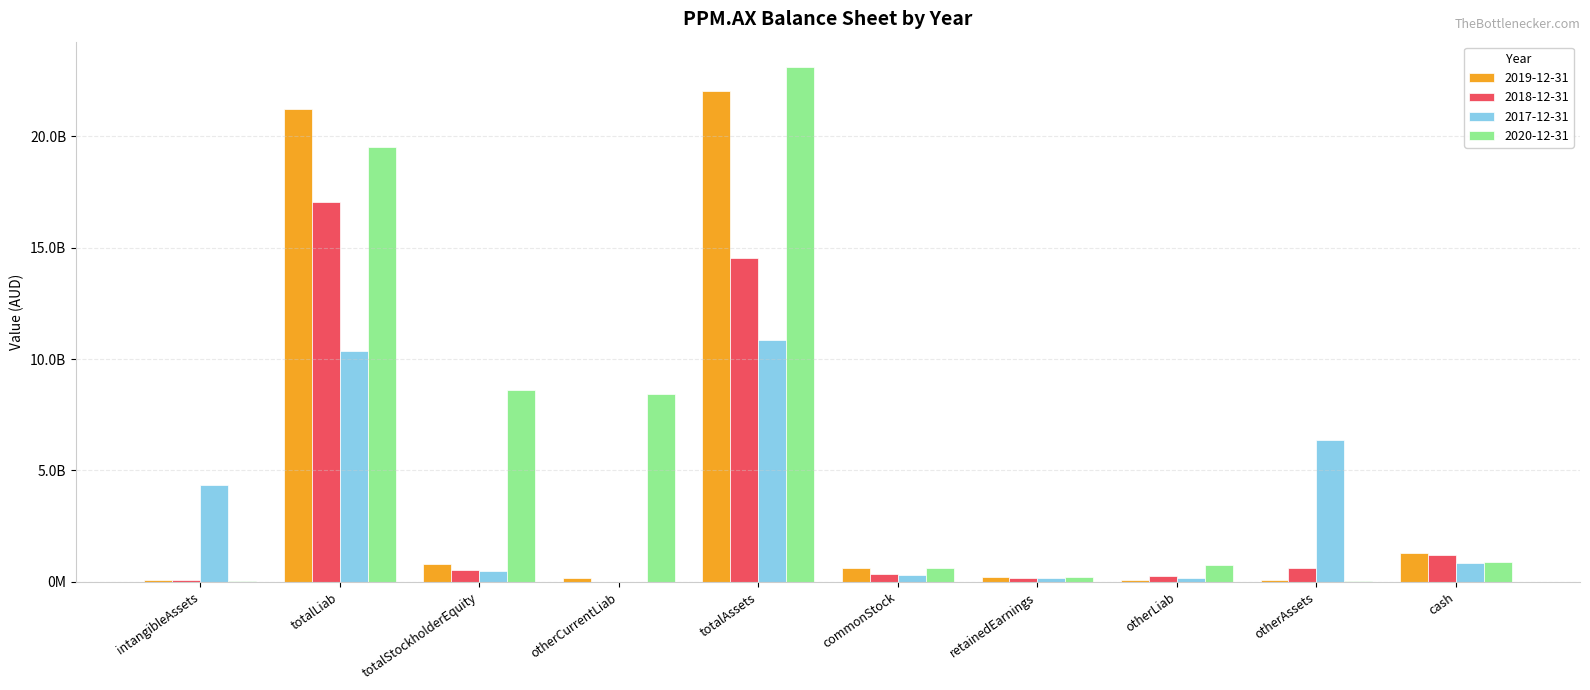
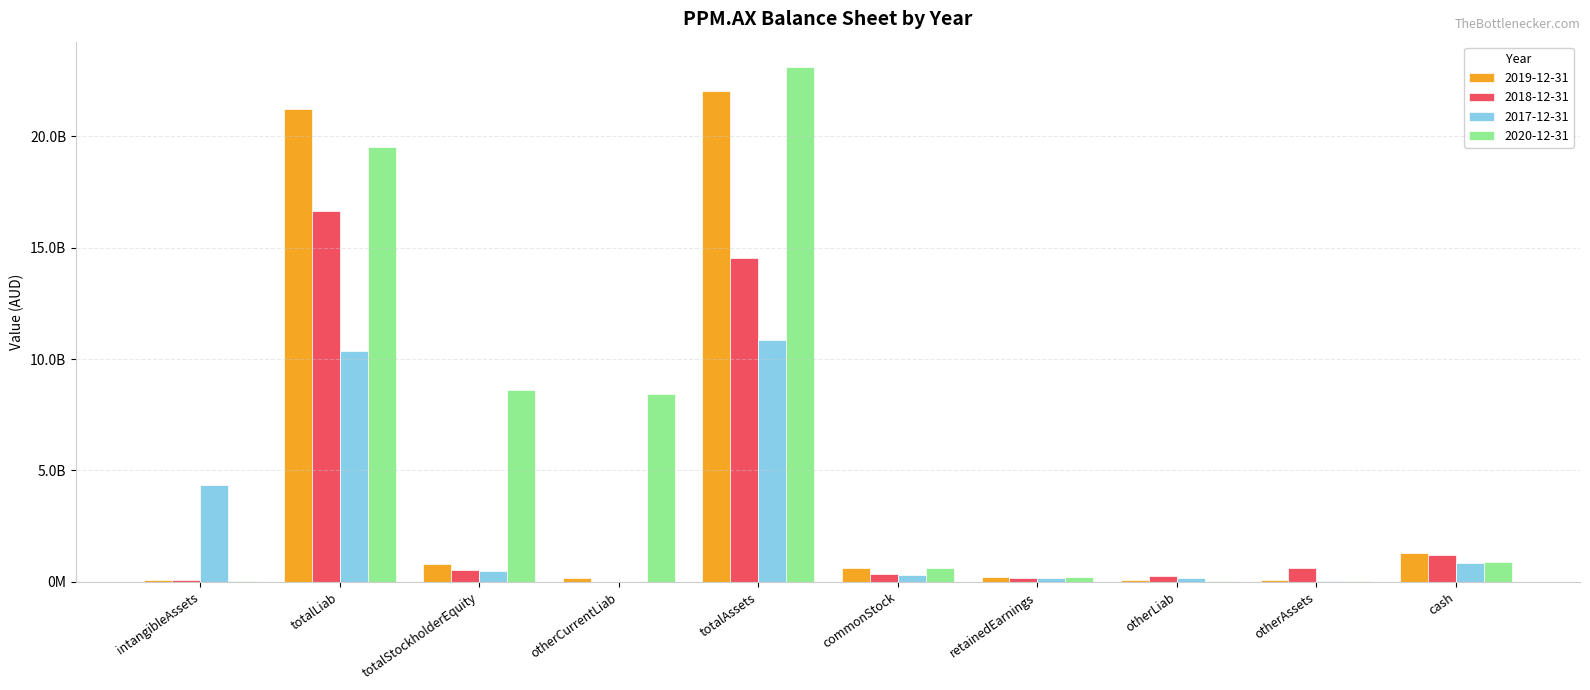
2018-12-31, totalLiab: 17100000000 -> 16700000000
2020-12-31, otherLiab: 700000000 -> 0
2017-12-31, otherAssets: 6400000000 -> 100000000
